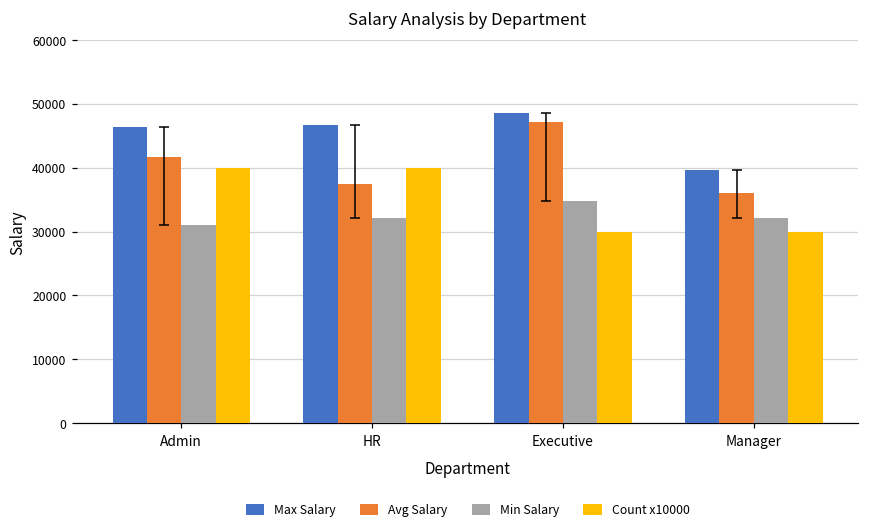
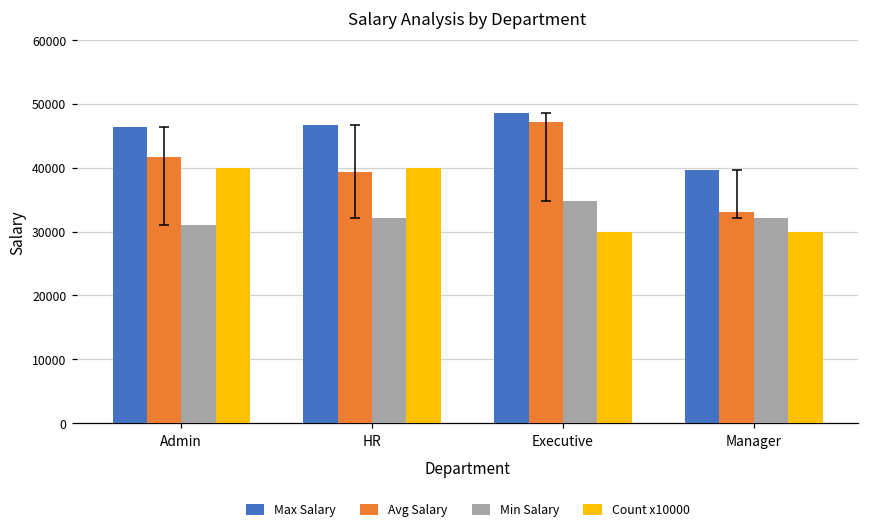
Avg Salary, HR: 37000 -> 39000
Avg Salary, Manager: 36000 -> 33000
